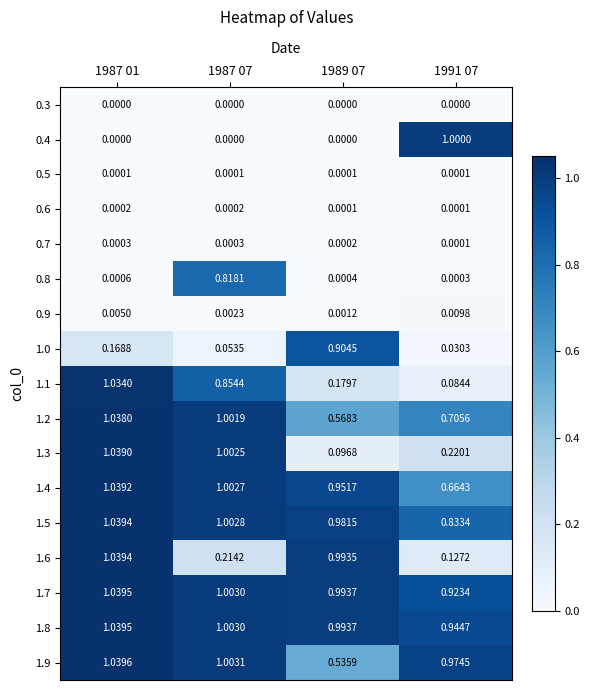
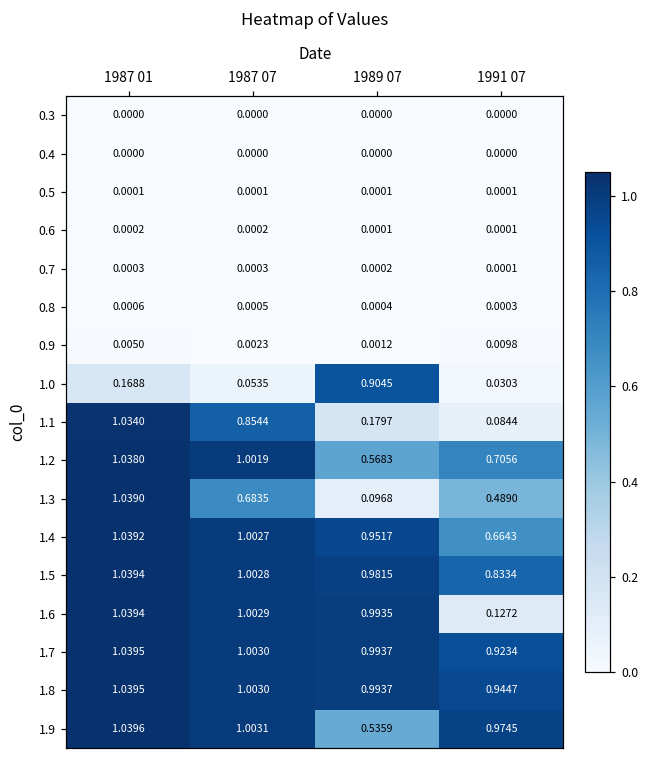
0.4, 1991 07: 1.0000 -> 0.0000
0.8, 1987 07: 0.8181 -> 0.0005
1.3, 1987 07: 1.0025 -> 0.6835
1.3, 1991 07: 0.2201 -> 0.4890
1.6, 1987 07: 0.2142 -> 1.0029
